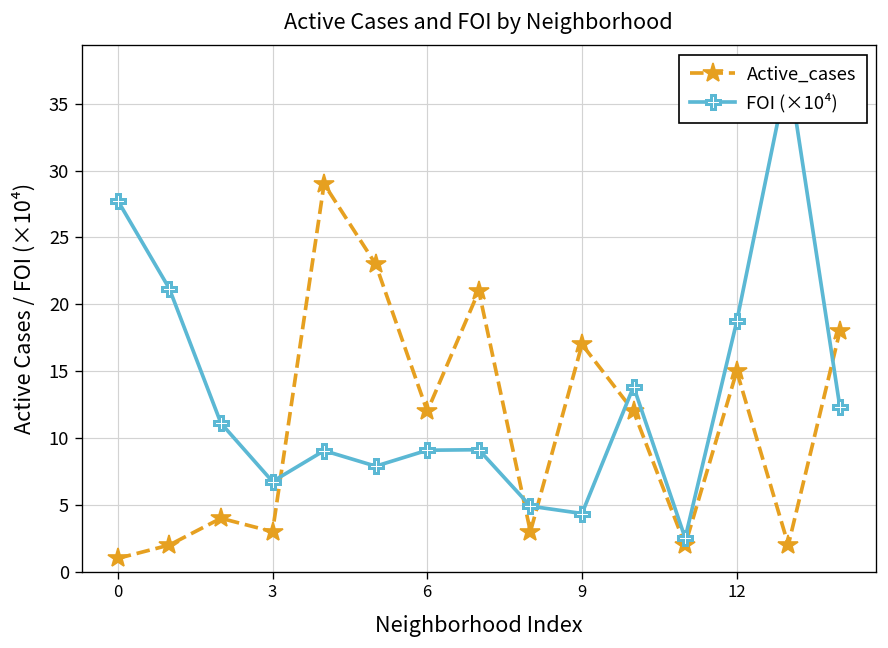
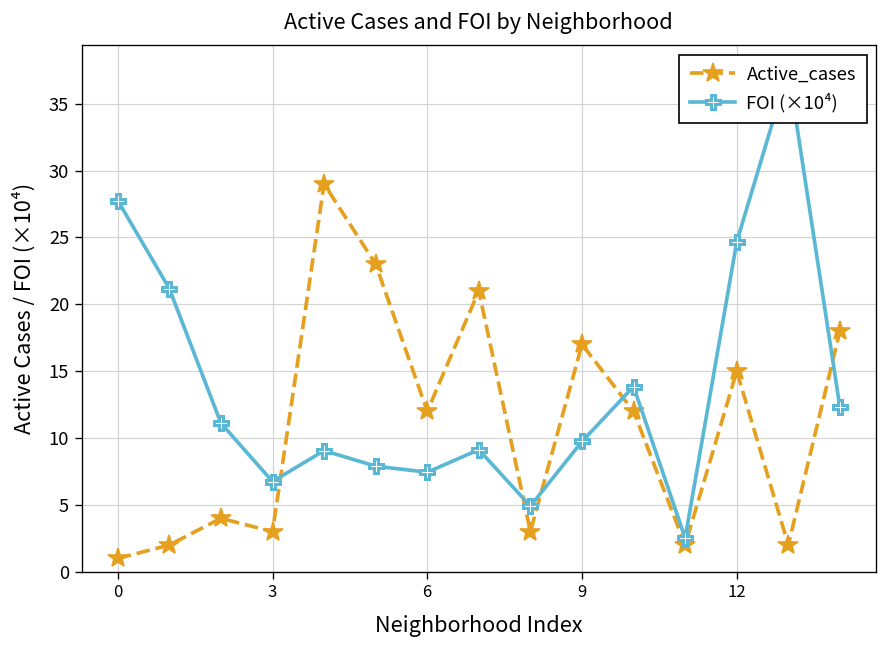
FOI (×10⁴), 6: 9.1 -> 7.4
FOI (×10⁴), 9: 4.4 -> 9.7
FOI (×10⁴), 12: 18.7 -> 24.7
